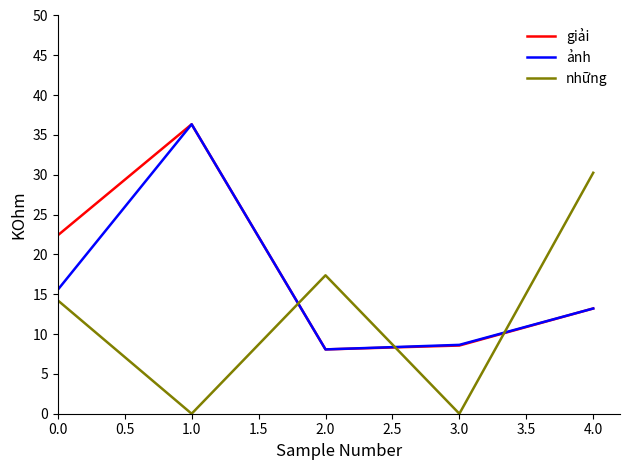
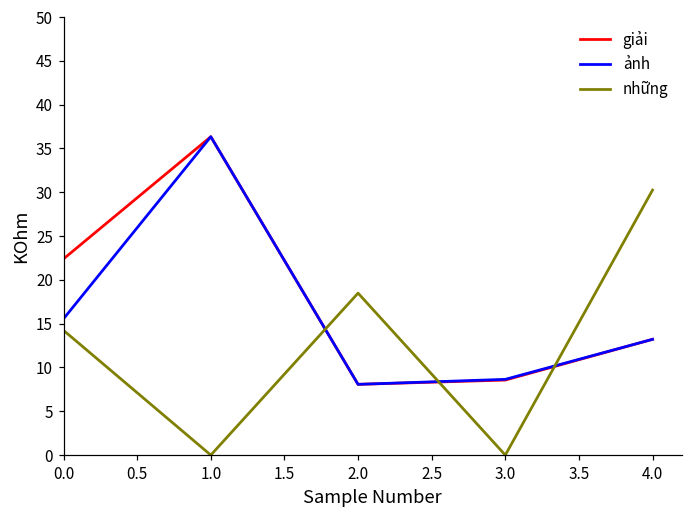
những, 2.0: 17 -> 18
